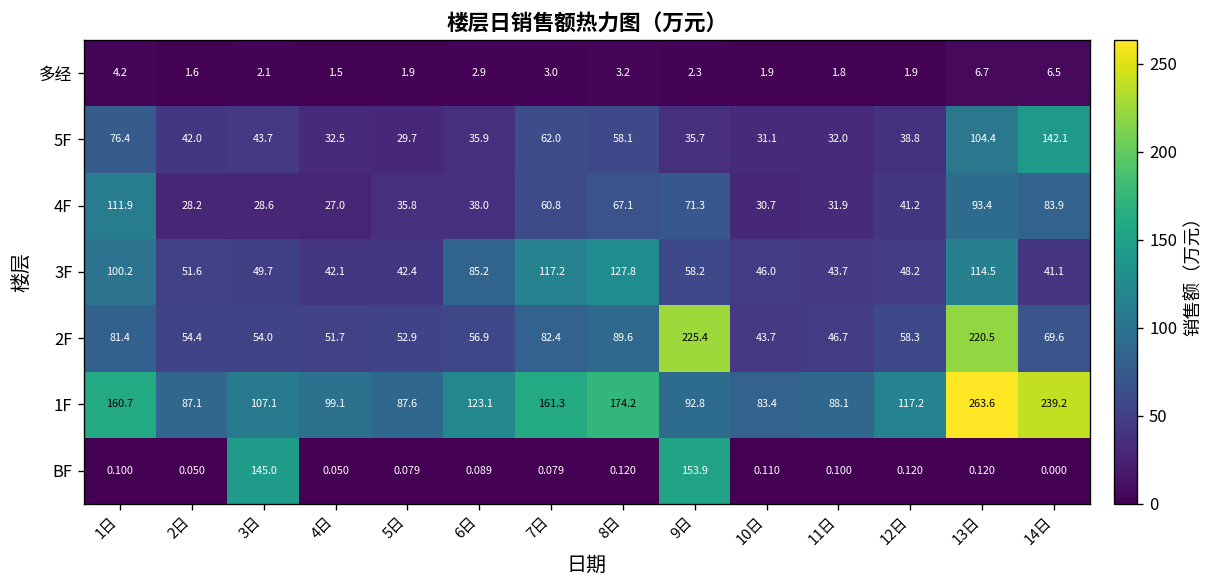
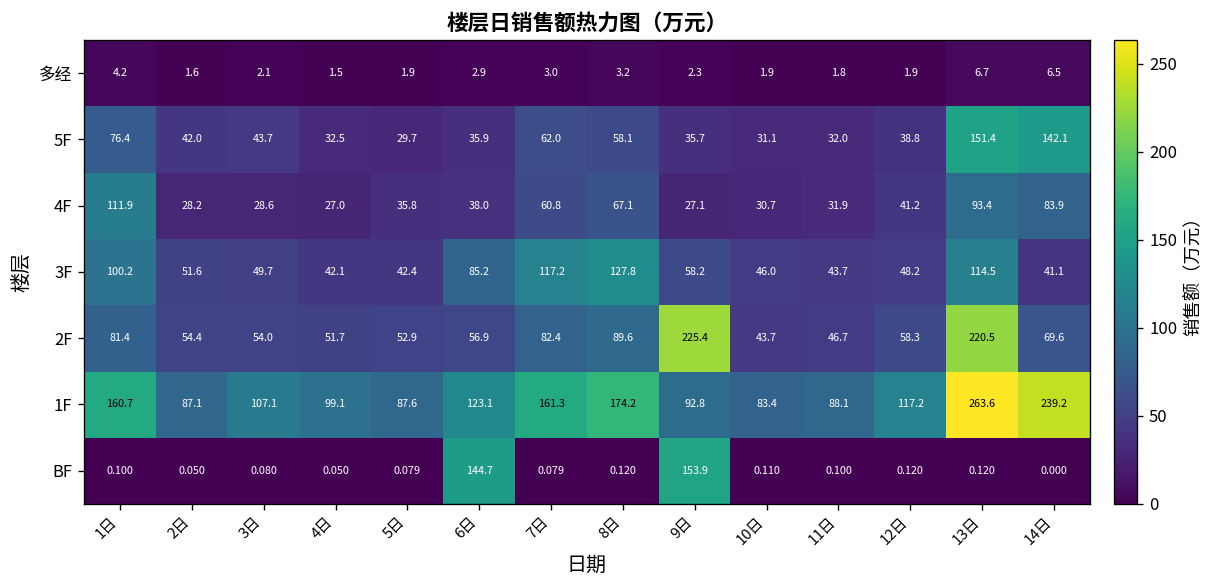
5F, 13日: 104.4 -> 151.4
4F, 9日: 71.3 -> 27.1
BF, 3日: 145.0 -> 0.080
BF, 6日: 0.089 -> 144.7
